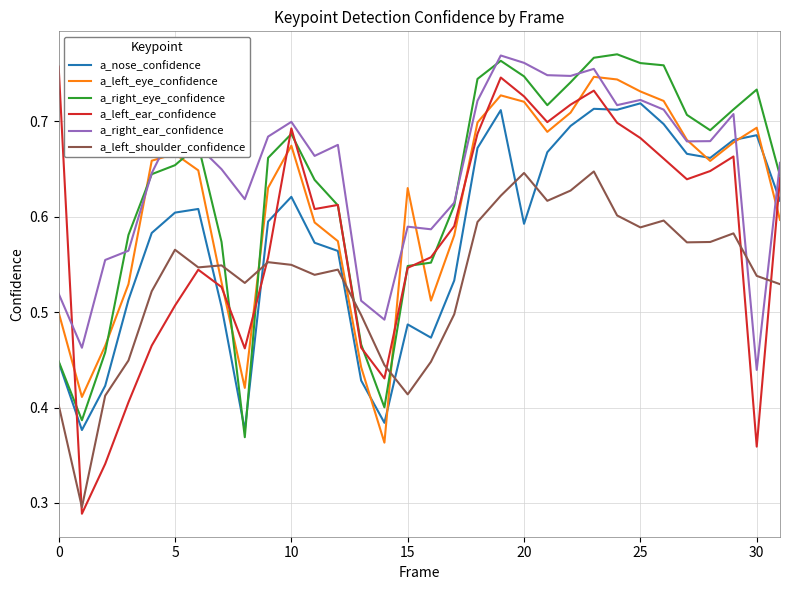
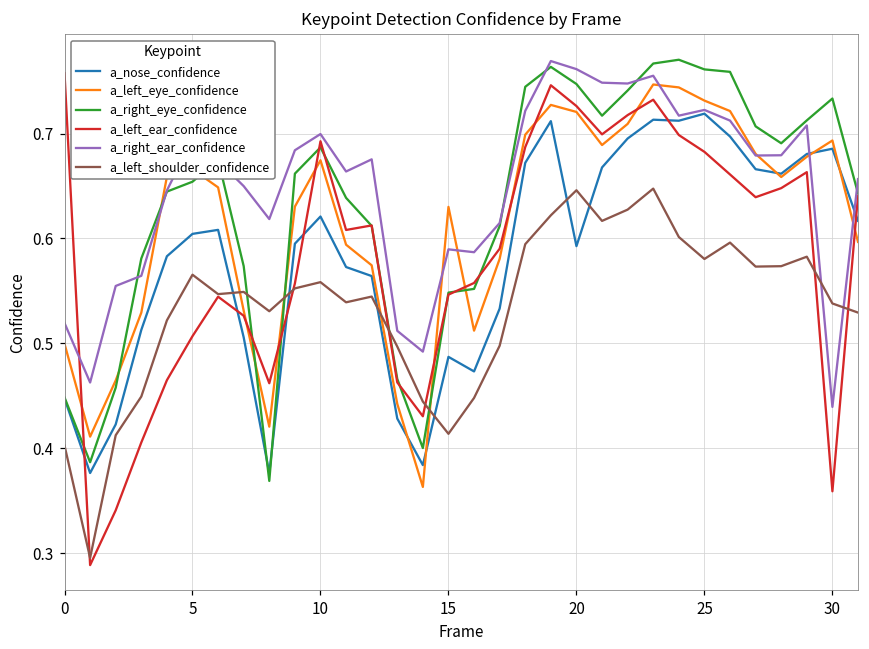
a_left_shoulder_confidence, 10: 0.55 -> 0.56
a_left_shoulder_confidence, 25: 0.59 -> 0.58
